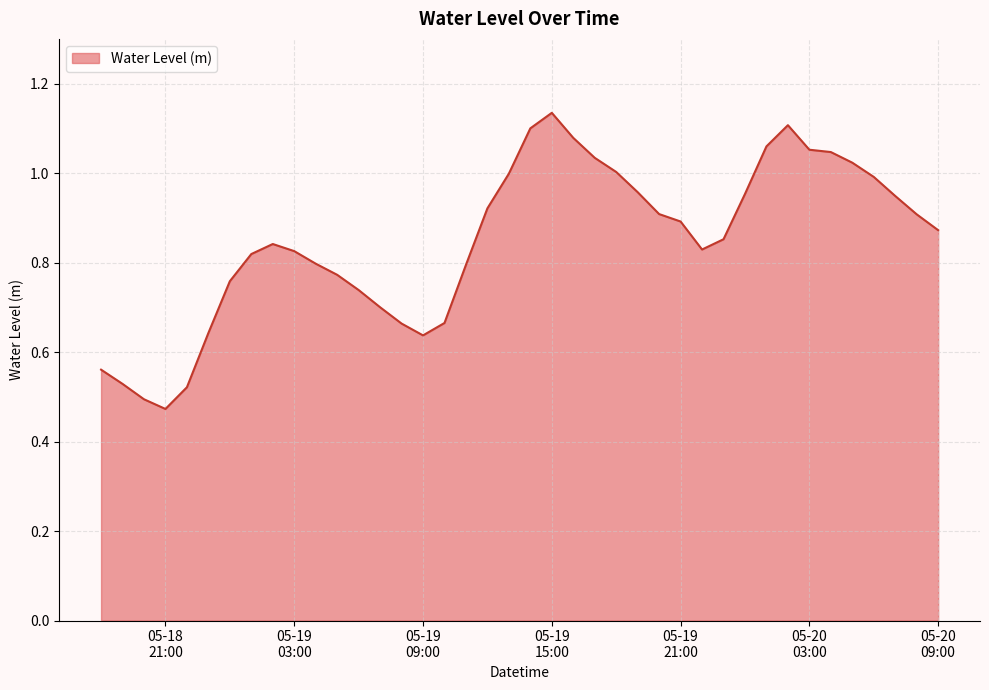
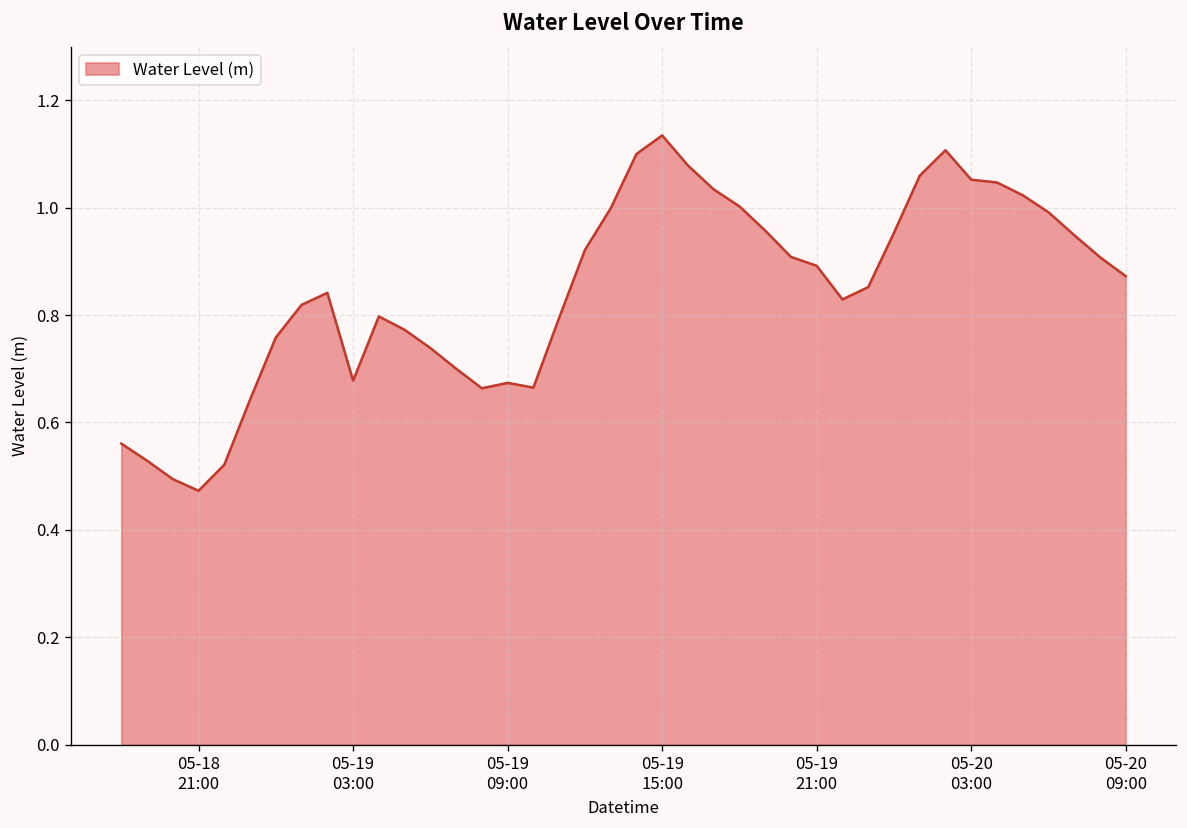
05-19 03:00: 0.83 -> 0.68
05-19 09:00: 0.64 -> 0.67
